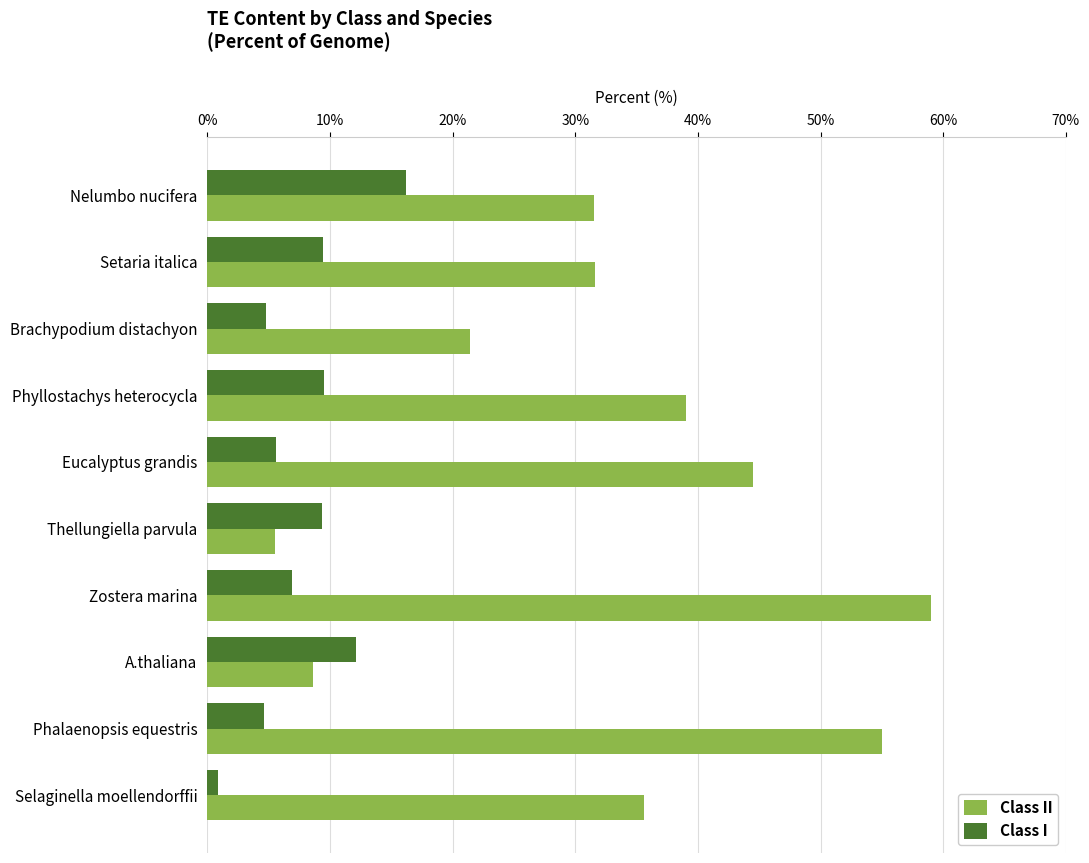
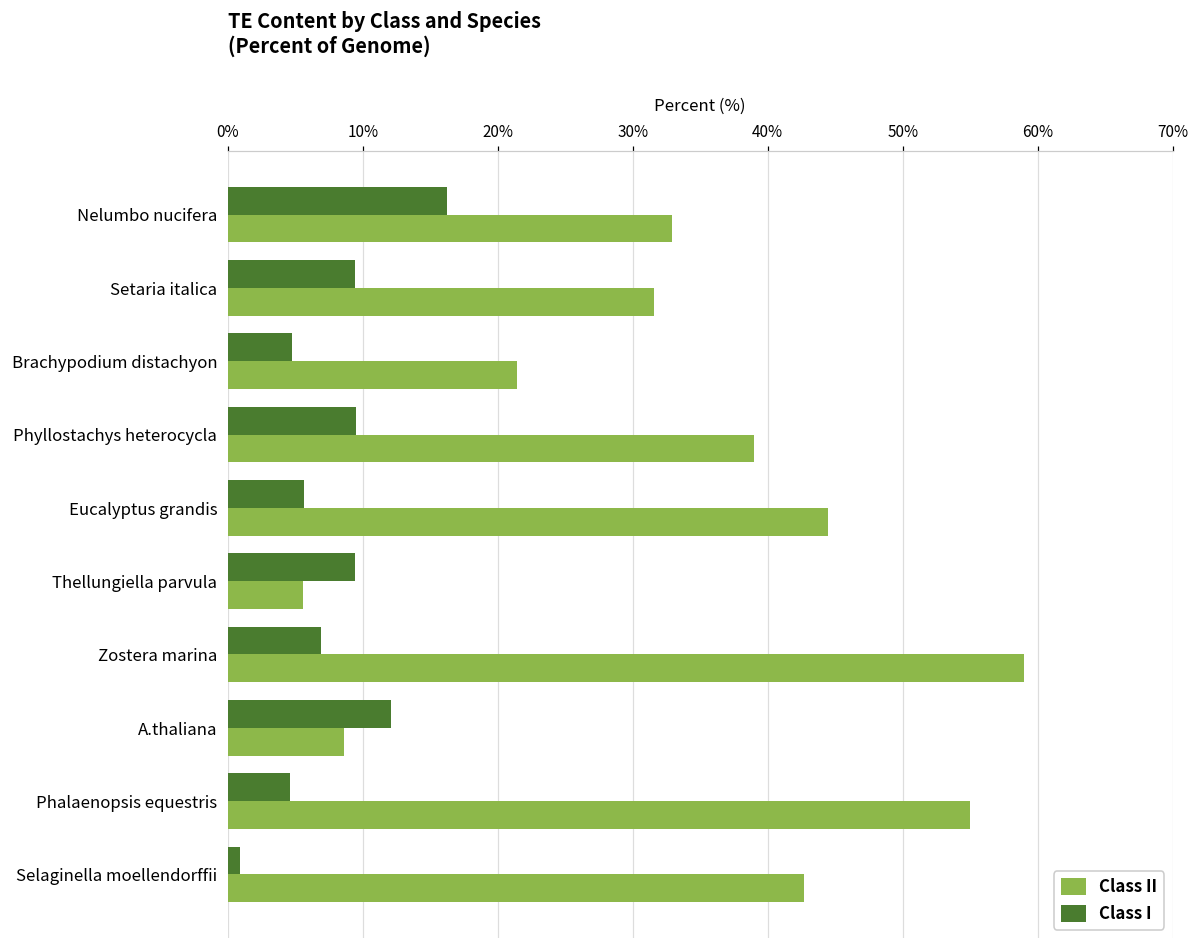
Class II, Nelumbo nucifera: 31.5% -> 32.9%
Class II, Selaginella moellendorffii: 35.6% -> 42.7%
